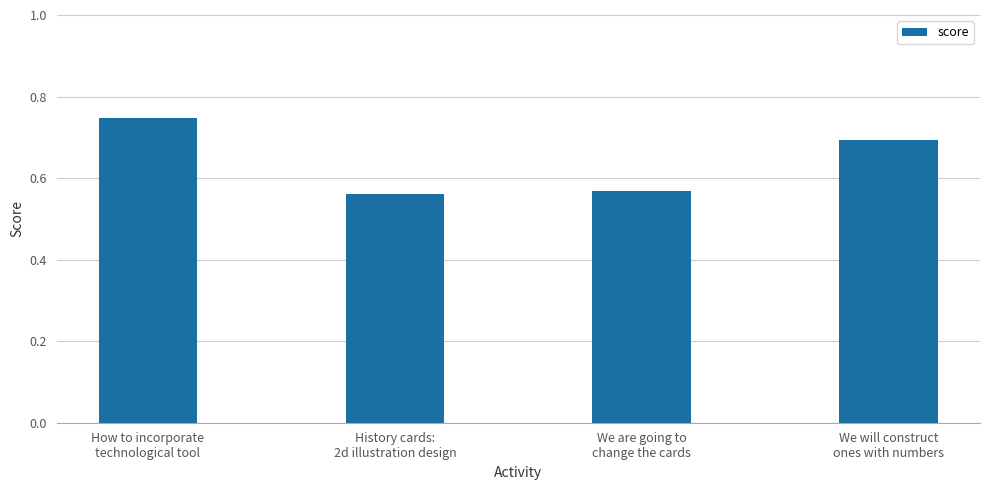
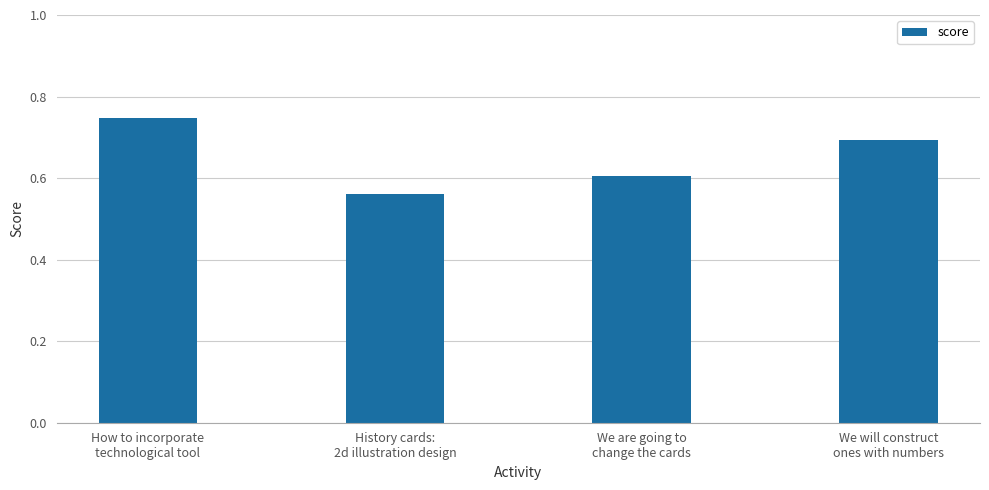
We are going to change the cards: 0.57 -> 0.60
